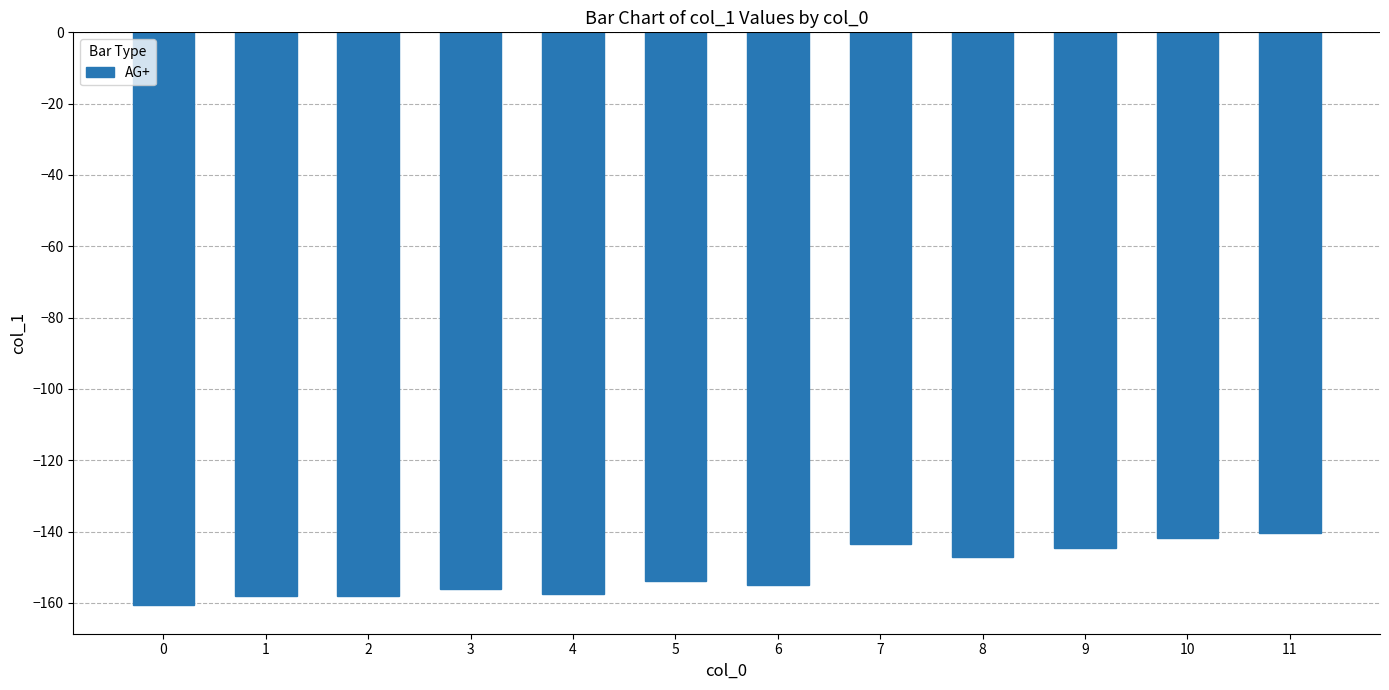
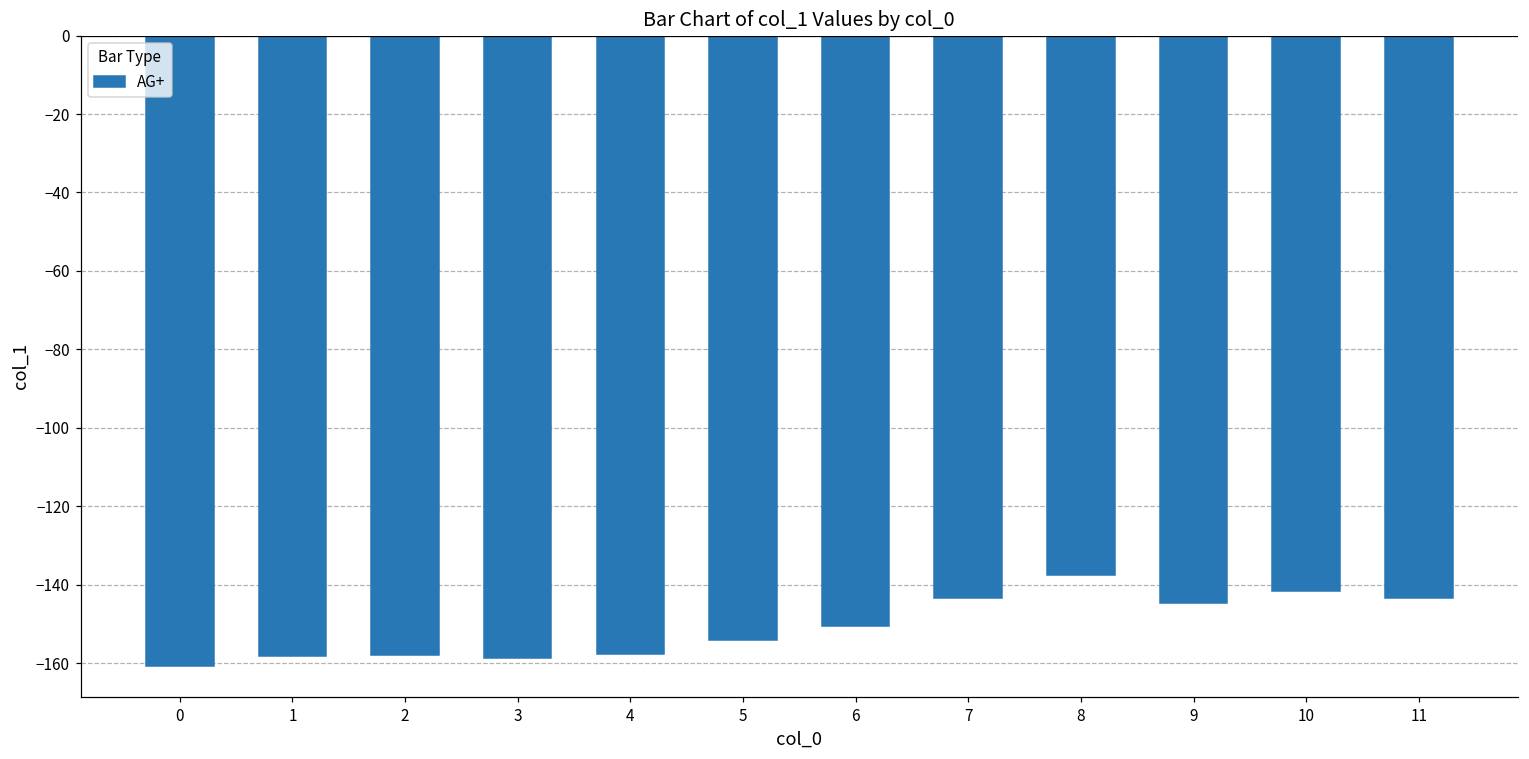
3: -156 -> -159
6: -155 -> -150
8: -147 -> -138
11: -140 -> -143
